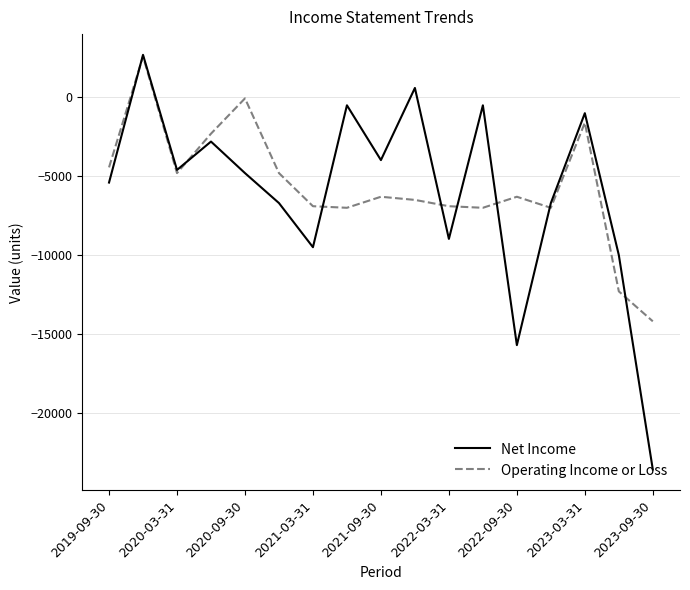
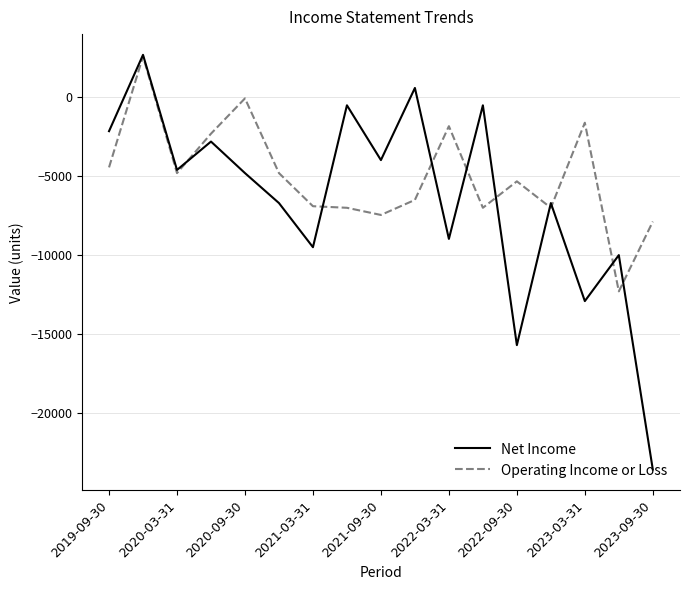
Net Income, 2019-09-30: -5400 -> -2100
Operating Income or Loss, 2021-09-30: -6300 -> -7500
Operating Income or Loss, 2022-03-31: -6900 -> -1800
Operating Income or Loss, 2022-09-30: -6300 -> -5300
Net Income, 2023-03-31: -1000 -> -12900
Operating Income or Loss, 2023-09-30: -14200 -> -7900
